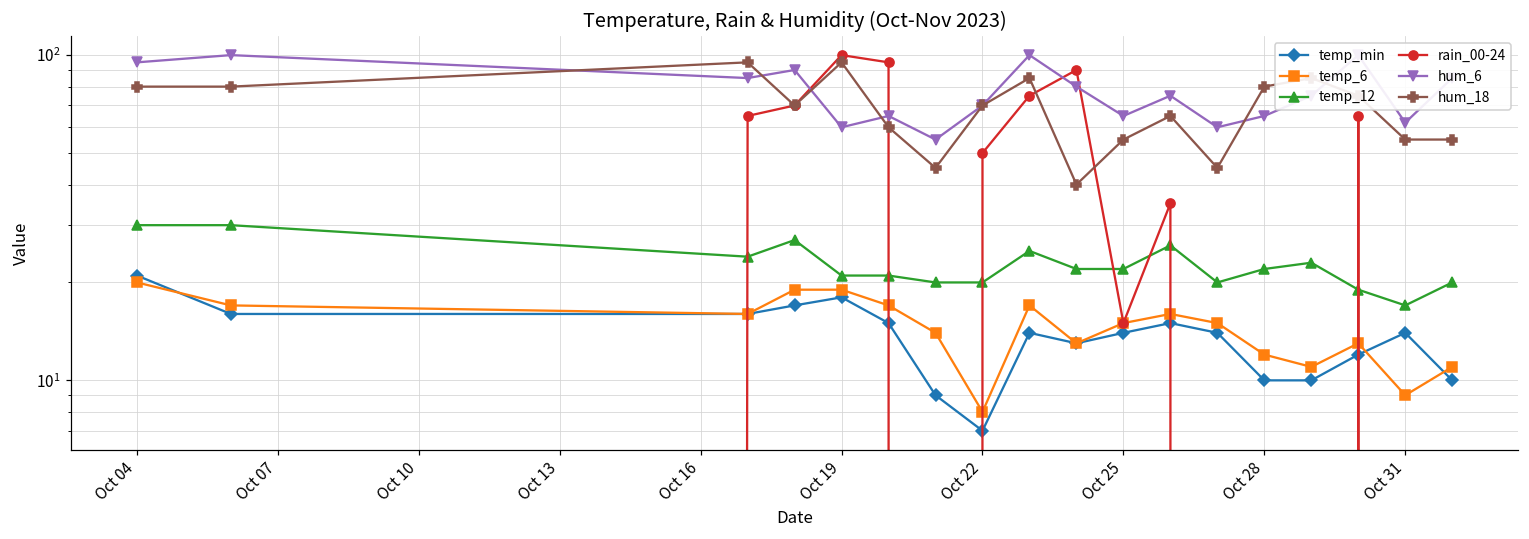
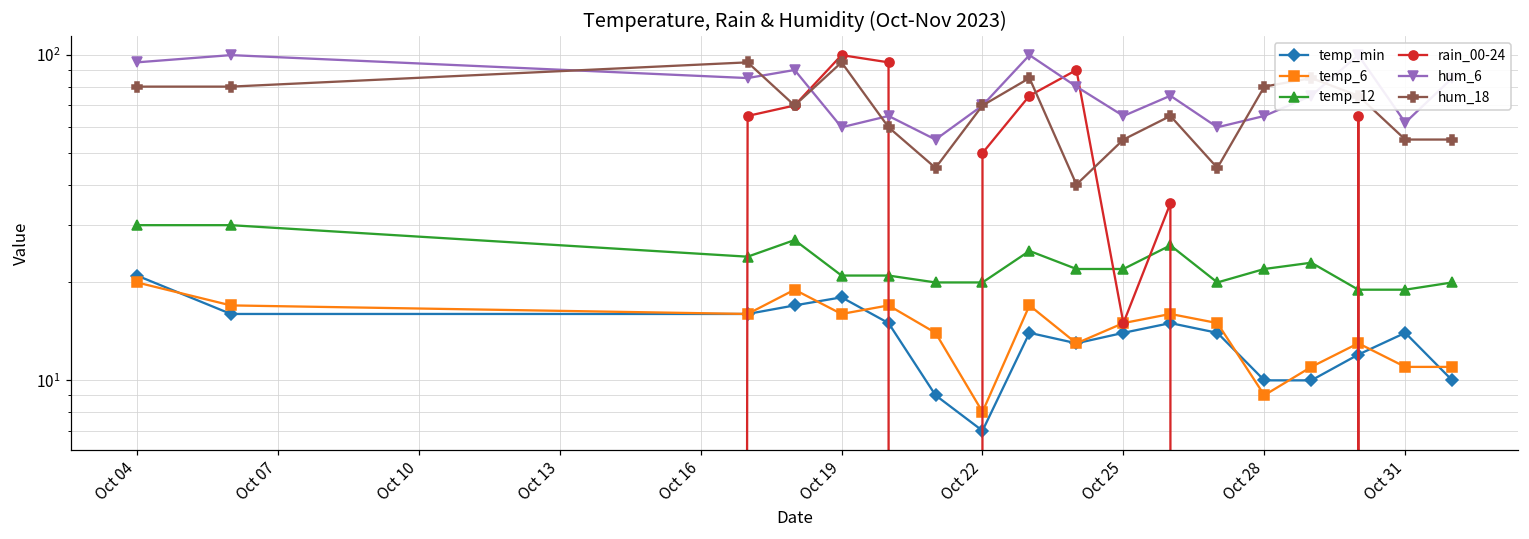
temp_6, Oct 19: 19 -> 16
temp_6, Oct 28: 12 -> 9
temp_6, Oct 31: 9 -> 11
temp_12, Oct 31: 17 -> 19
